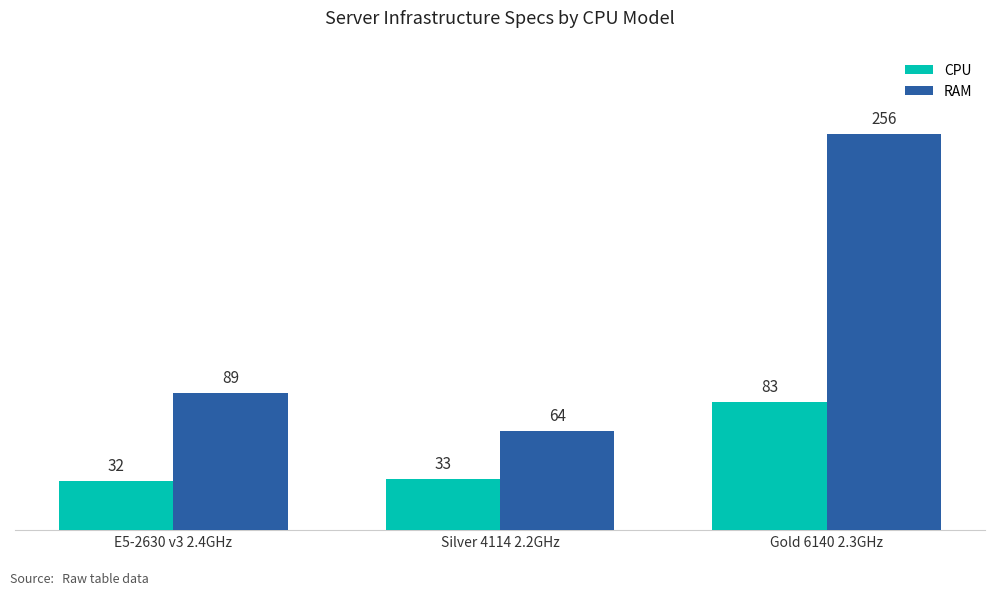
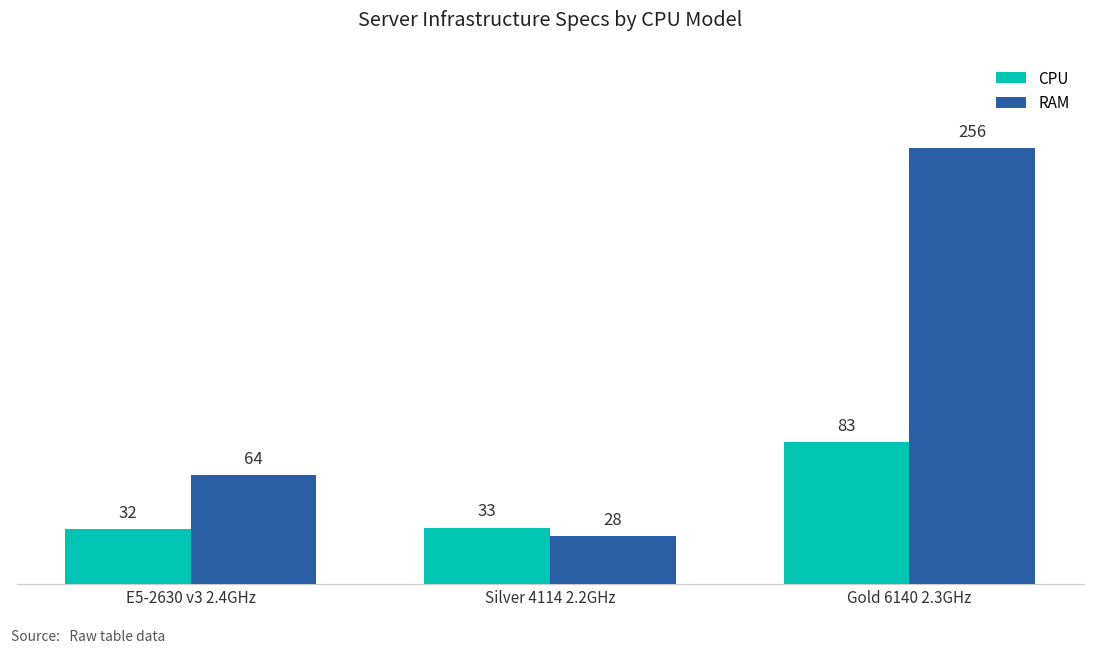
RAM, E5-2630 v3 2.4GHz: 89 -> 64
RAM, Silver 4114 2.2GHz: 64 -> 28
